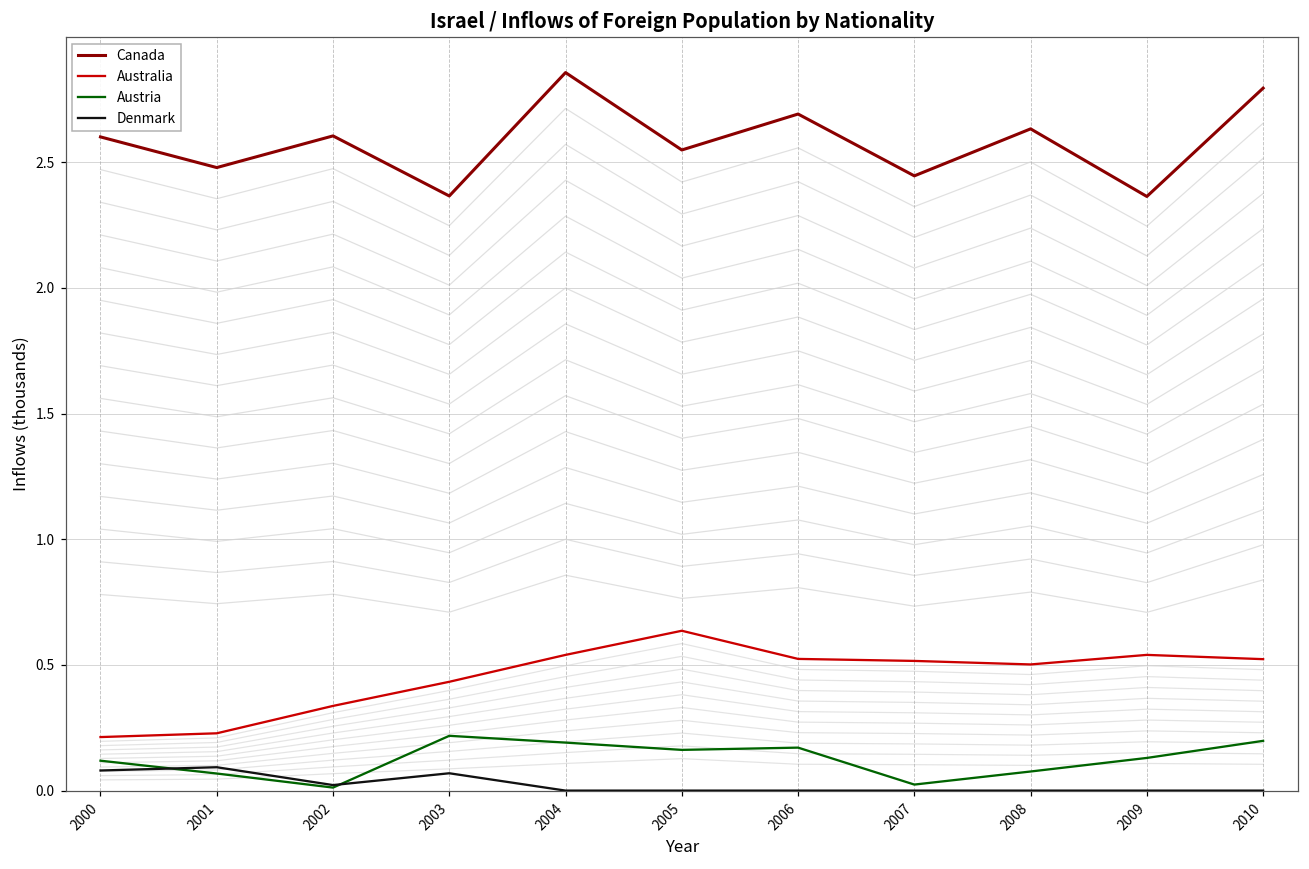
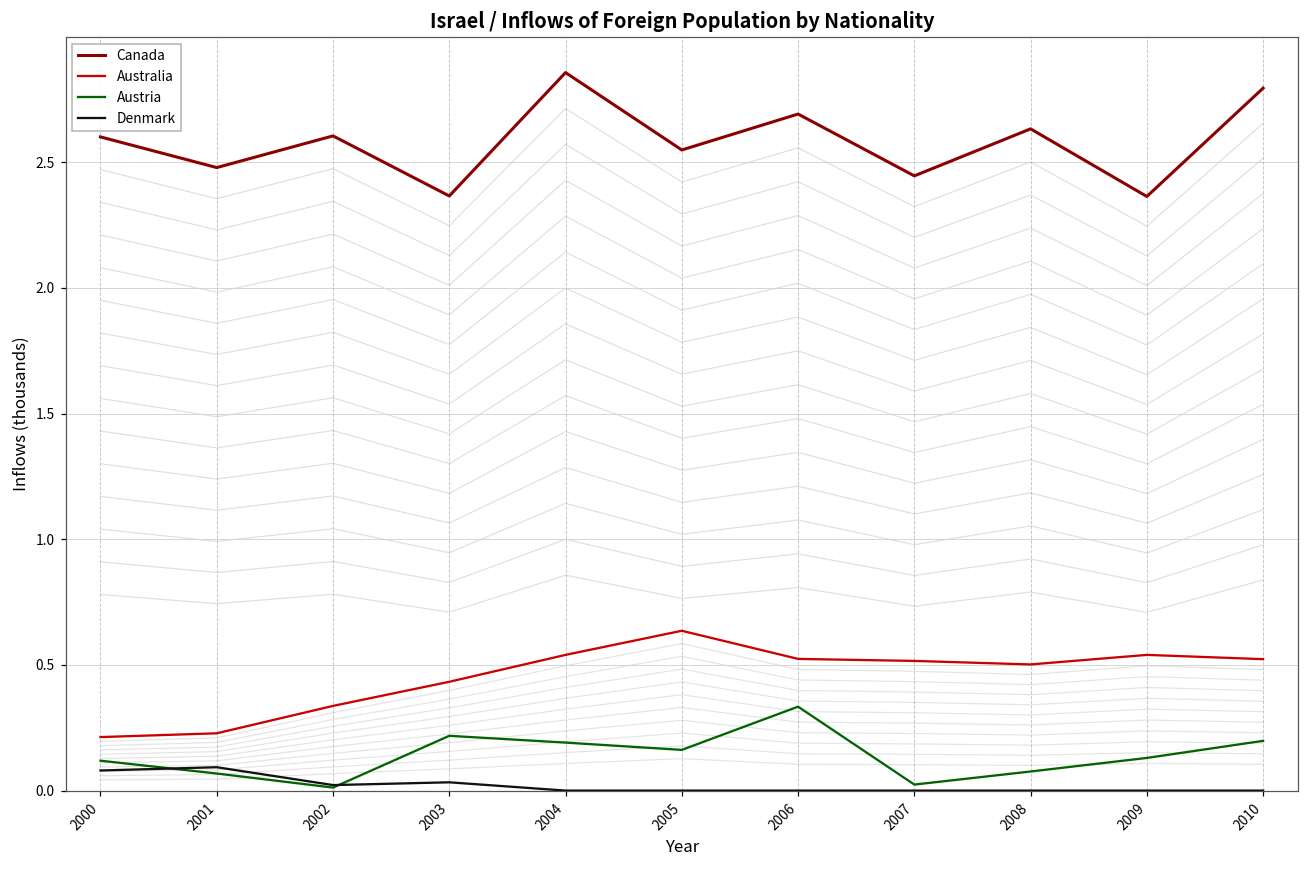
Denmark, 2003: 0.07 -> 0.03
Austria, 2006: 0.17 -> 0.33
